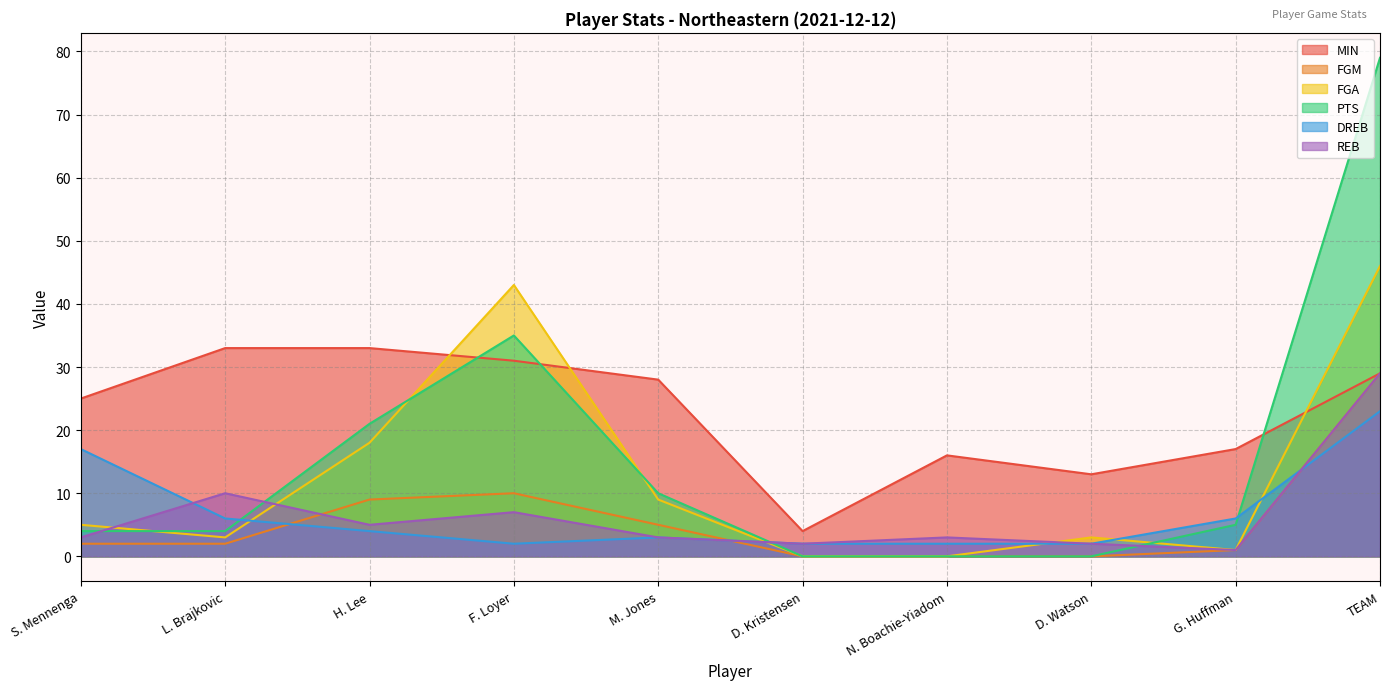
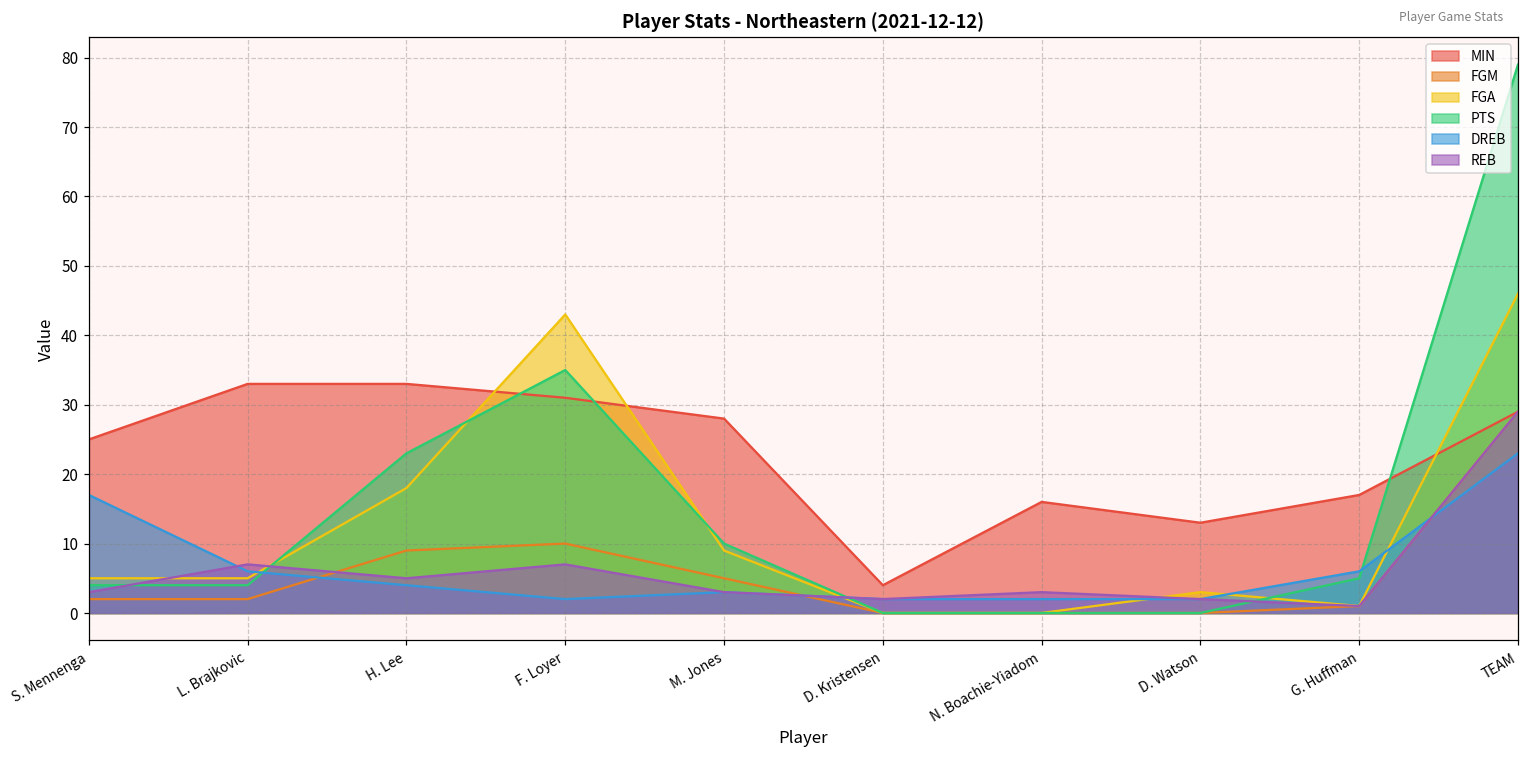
FGA, L. Brajkovic: 3 -> 5
REB, L. Brajkovic: 10 -> 7
PTS, H. Lee: 21 -> 23
